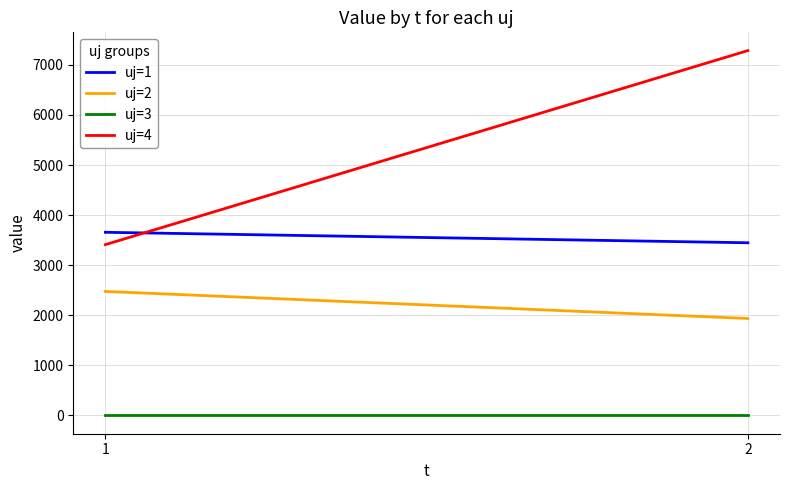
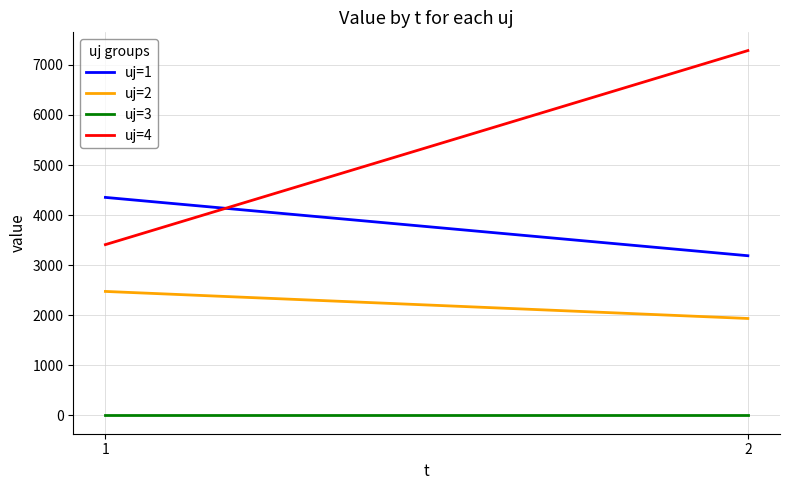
uj=1, 1: 3700 -> 4400
uj=1, 2: 3400 -> 3200
